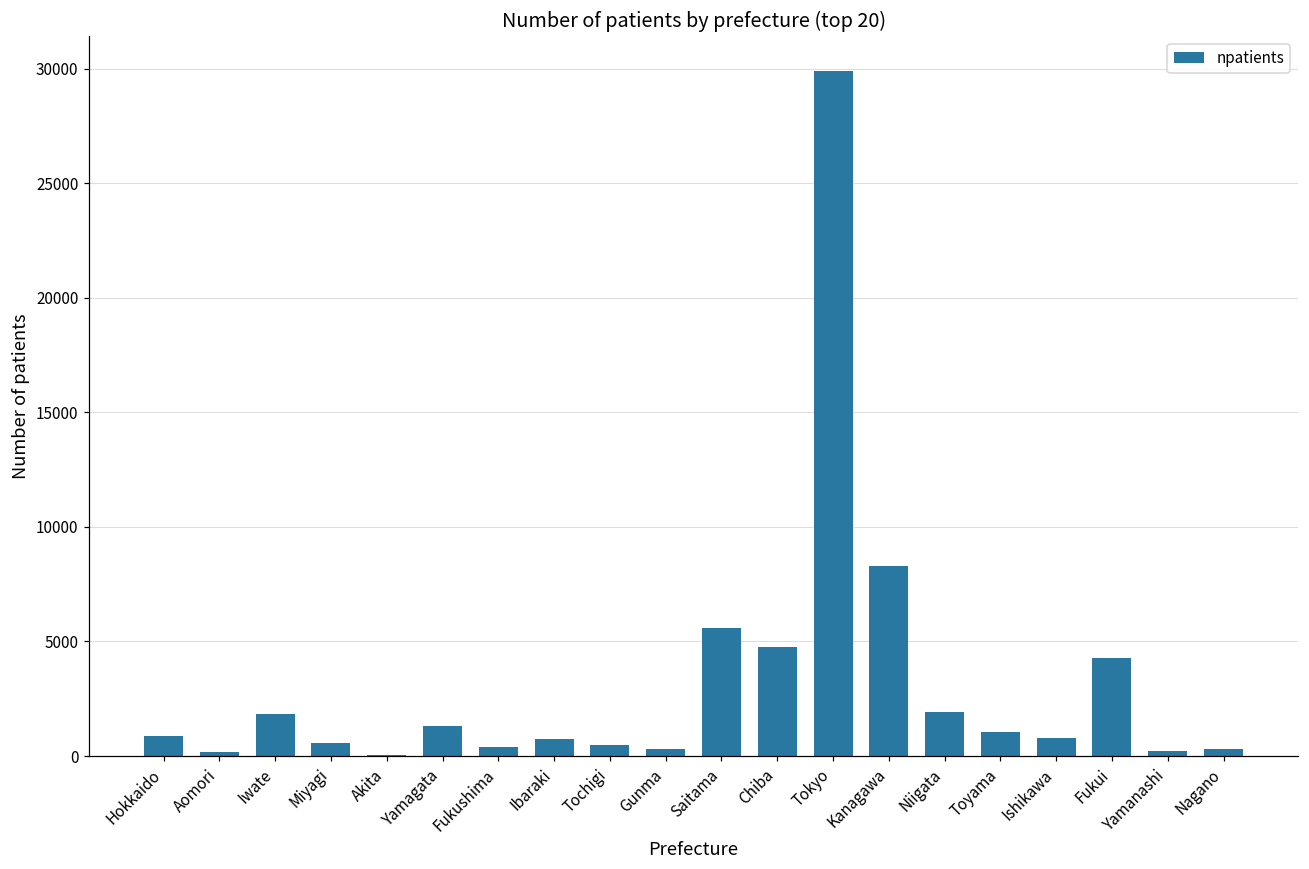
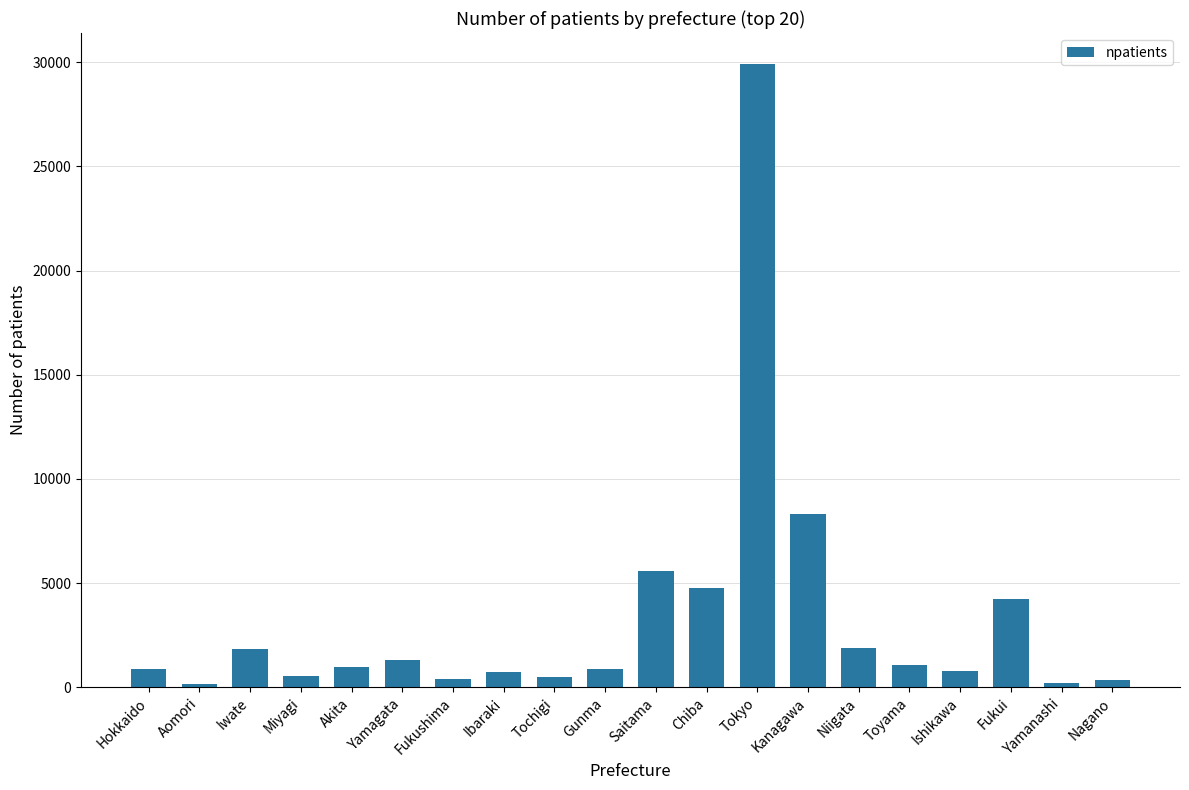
Akita: 100 -> 1000
Gunma: 300 -> 900
